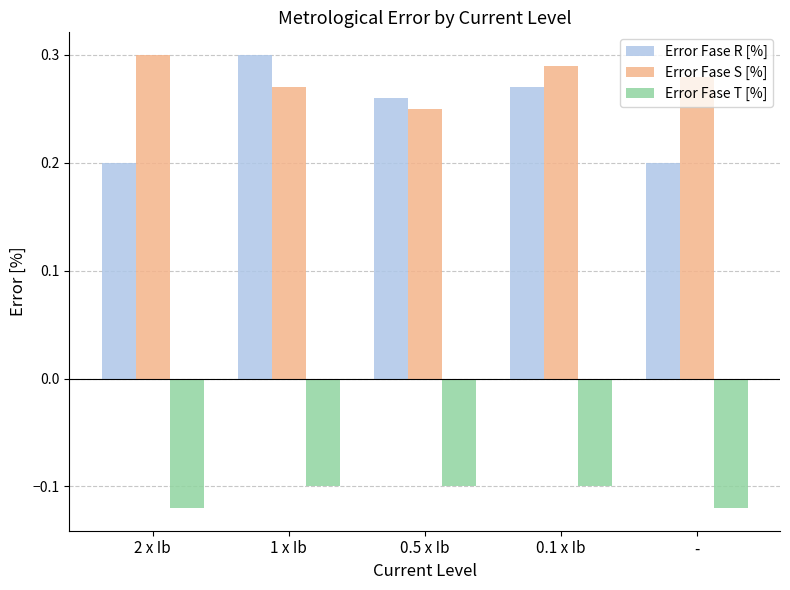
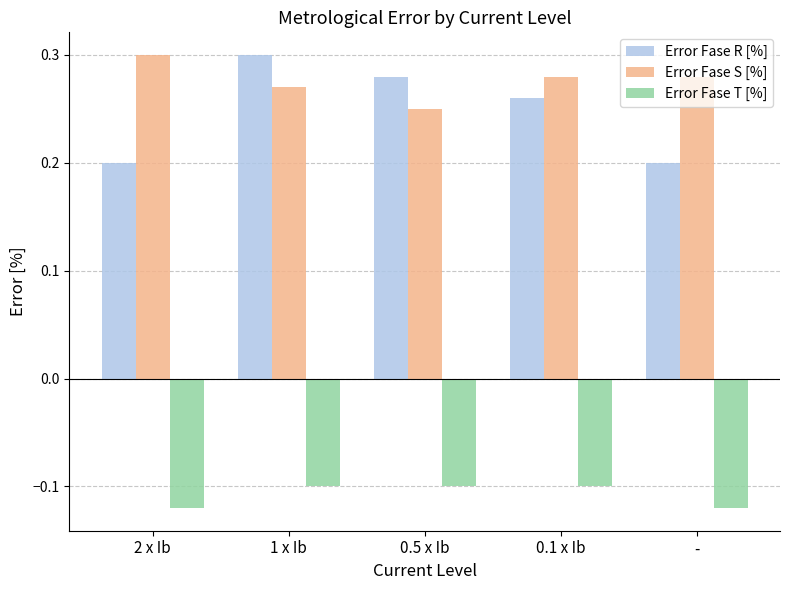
Error Fase R [%], 0.5 x Ib: 0.26 -> 0.28
Error Fase R [%], 0.1 x Ib: 0.27 -> 0.26
Error Fase S [%], 0.1 x Ib: 0.29 -> 0.28
